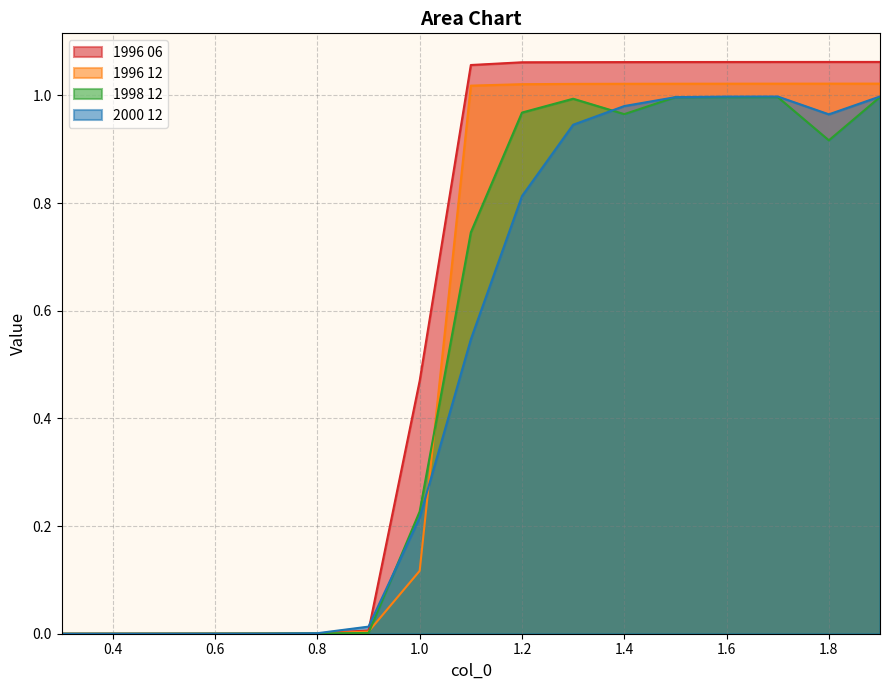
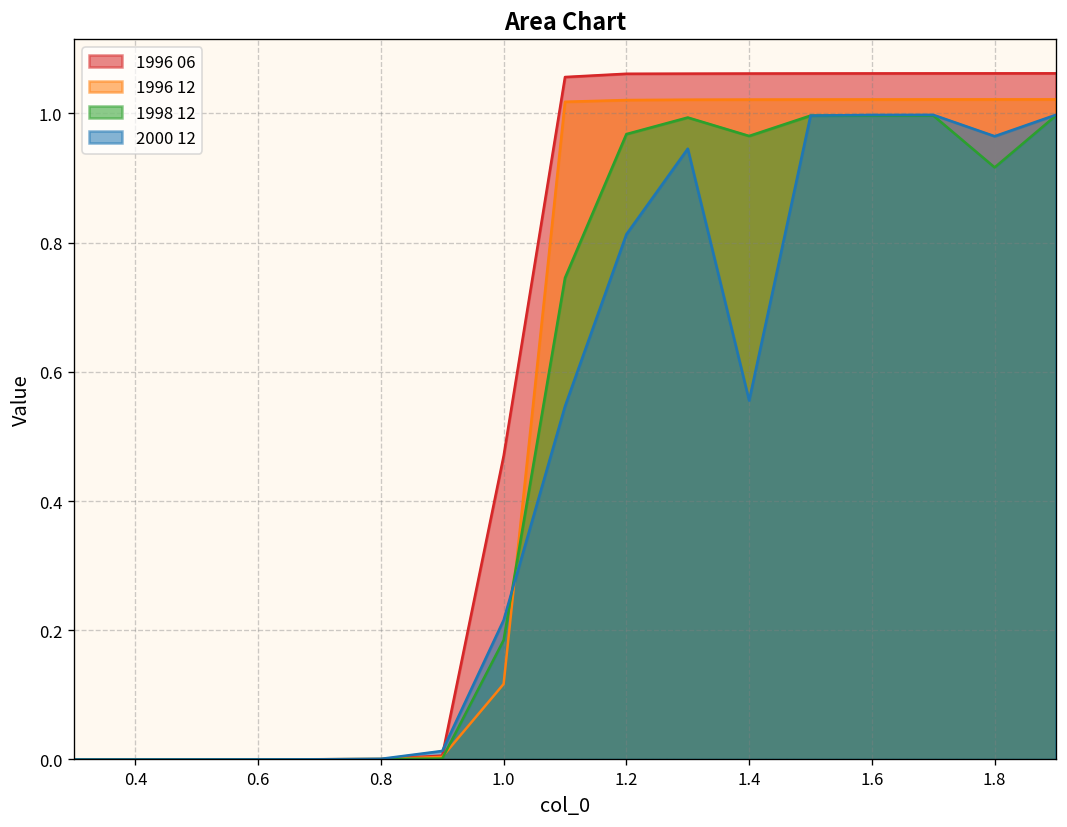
1998 12, 1.0: 0.23 -> 0.18
2000 12, 1.4: 0.98 -> 0.56
